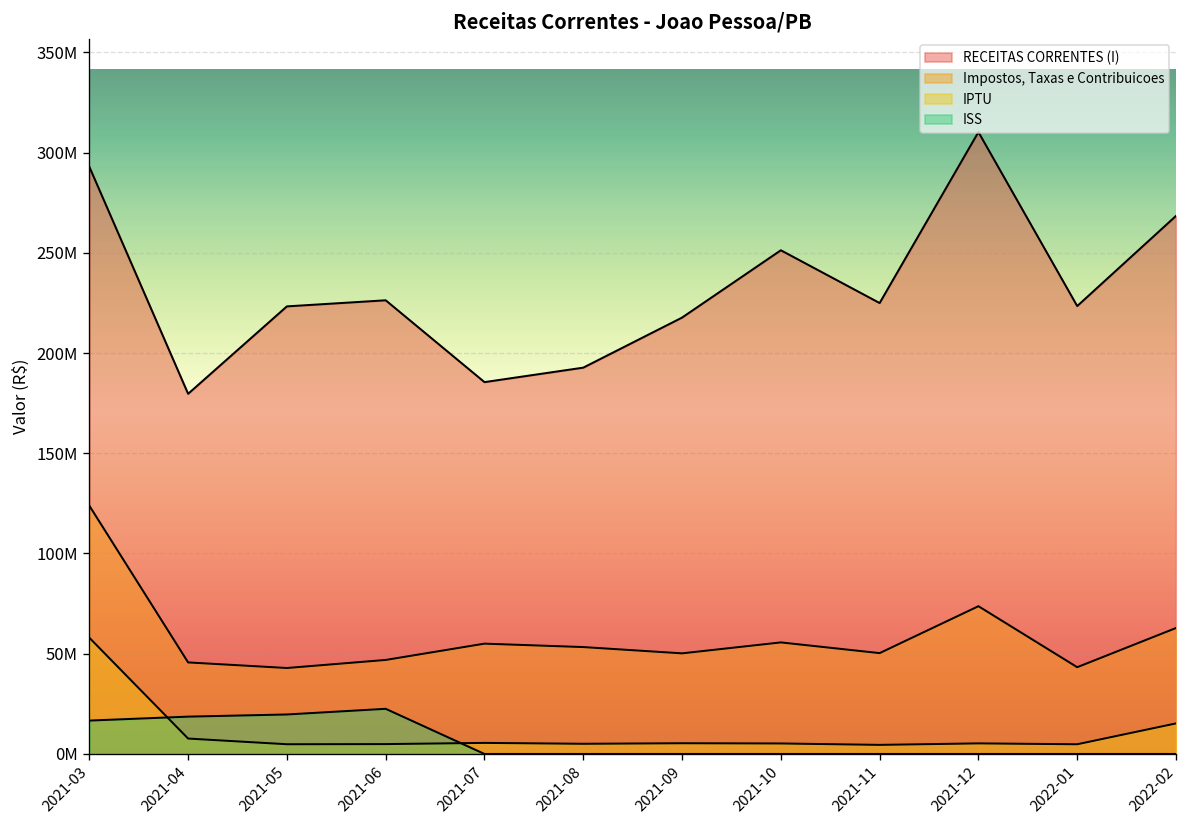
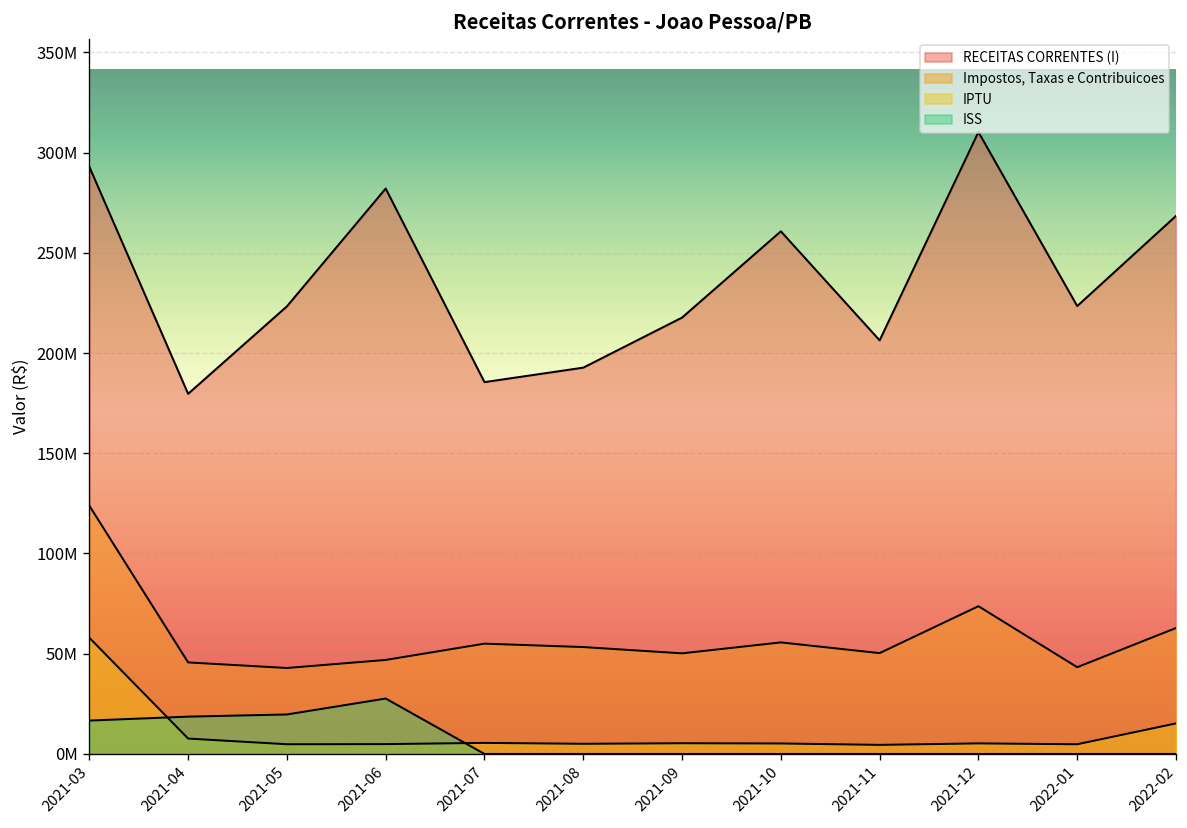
RECEITAS CORRENTES (I), 2021-06: 226000000 -> 282000000
ISS, 2021-06: 23000000 -> 28000000
RECEITAS CORRENTES (I), 2021-10: 251000000 -> 261000000
RECEITAS CORRENTES (I), 2021-11: 225000000 -> 206000000
